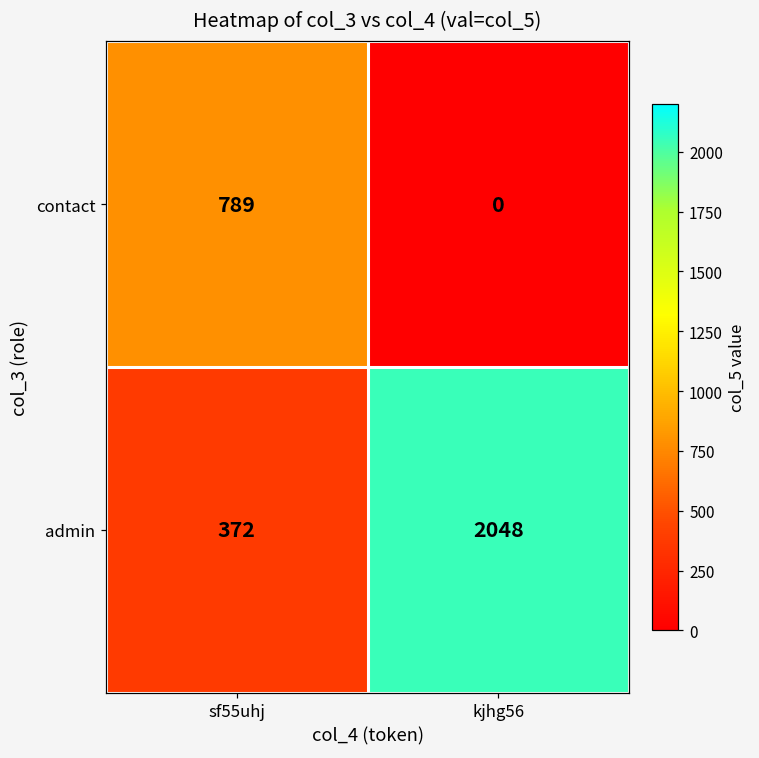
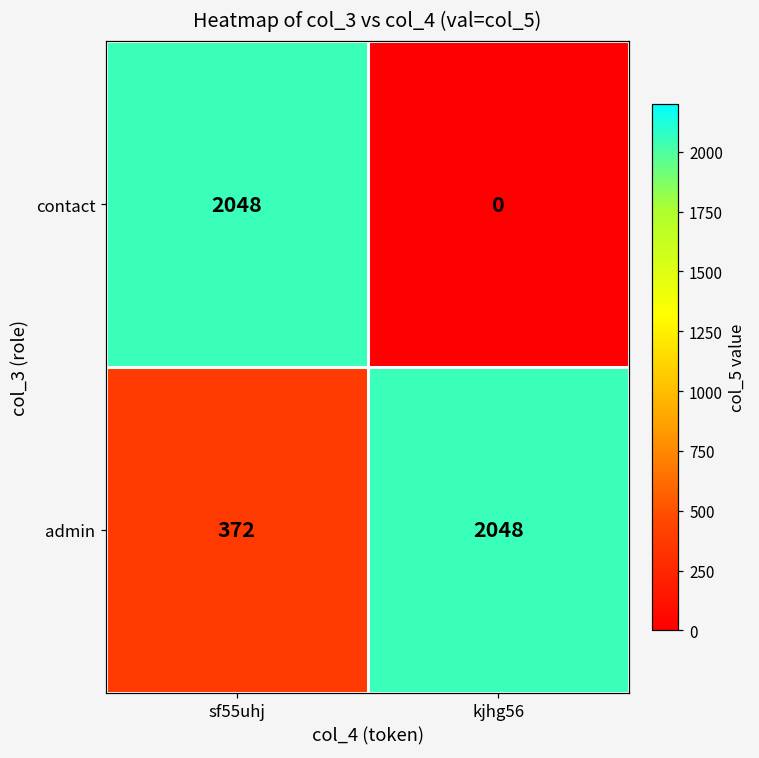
contact, sf55uhj: 789 -> 2048
